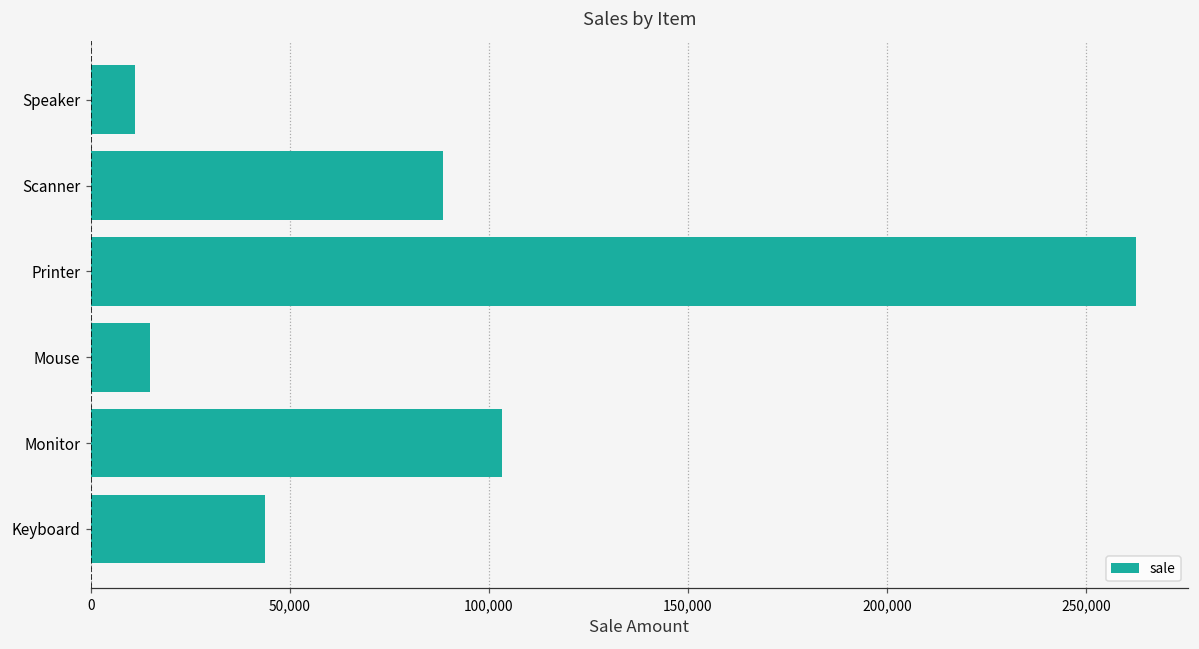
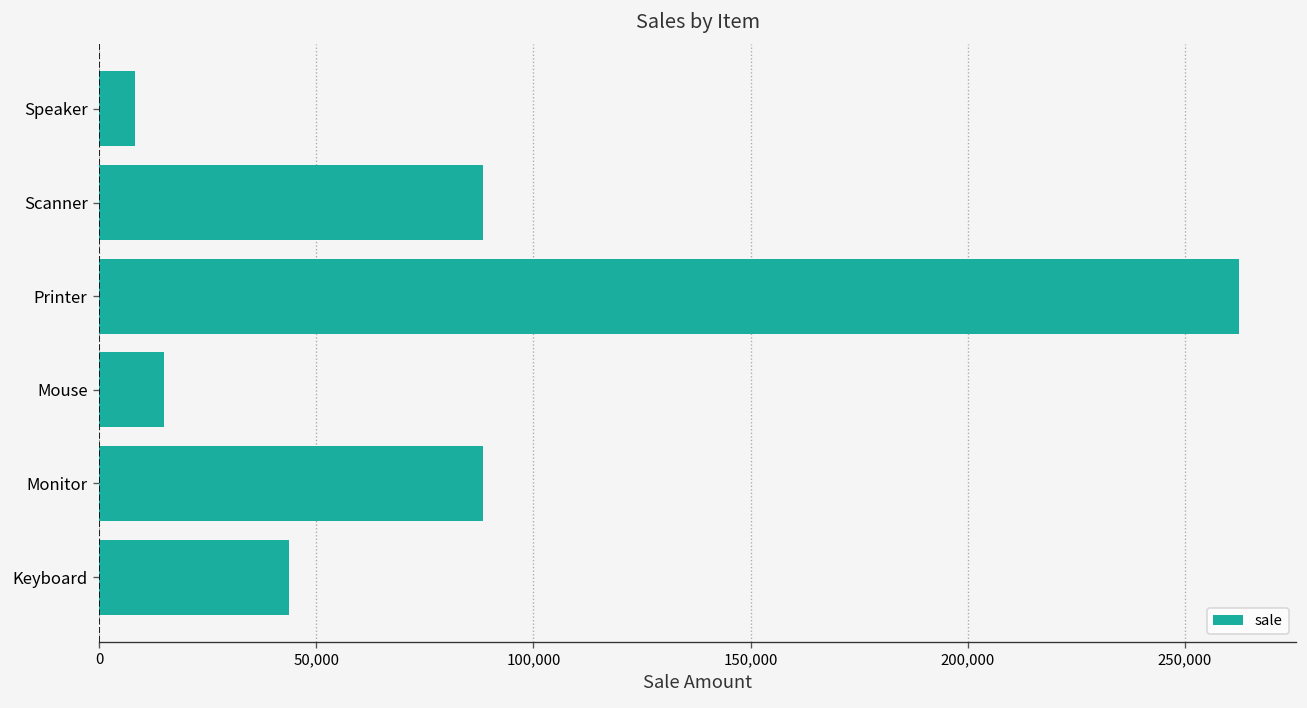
Speaker: 11,000 -> 8,000
Monitor: 103,000 -> 88,000
